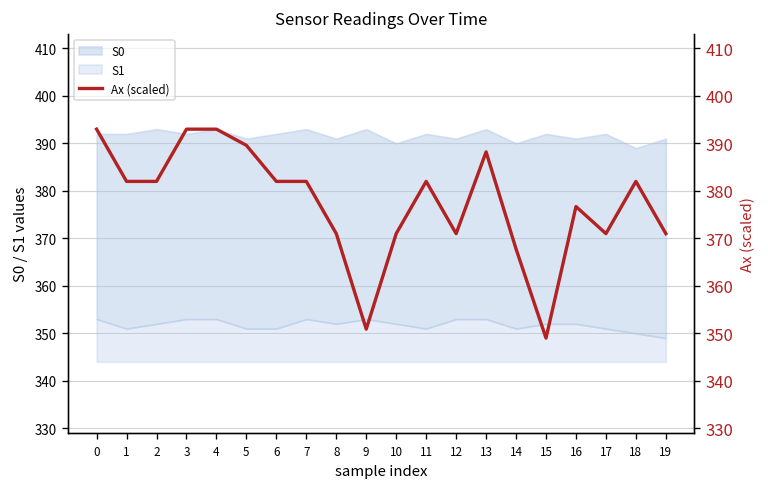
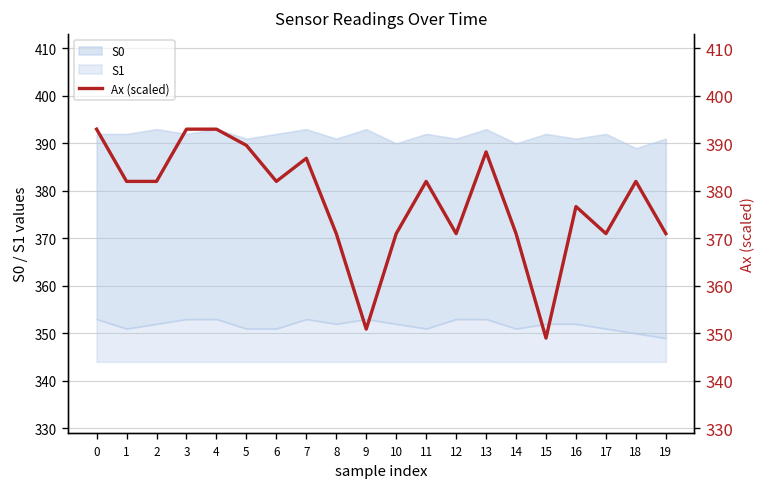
Ax (scaled), 7: 382 -> 387
Ax (scaled), 14: 368 -> 371
